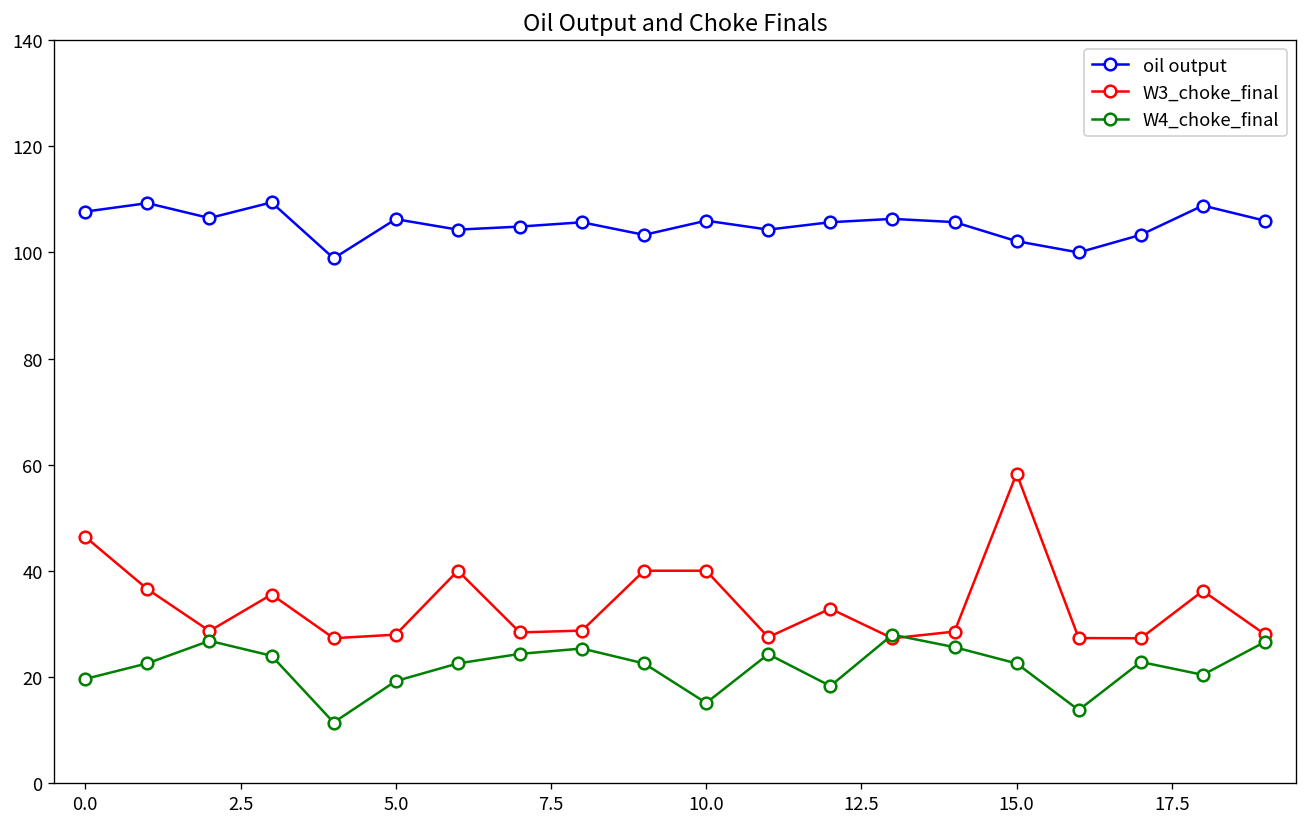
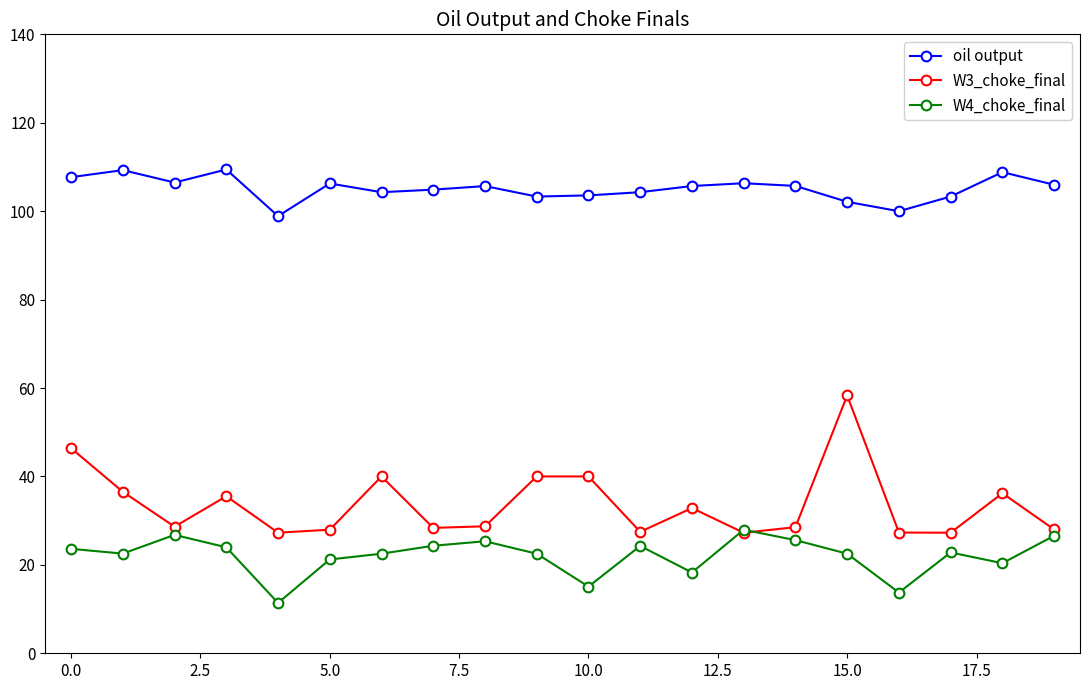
W4_choke_final, 0.0: 20 -> 24
W4_choke_final, 5.0: 19 -> 21
oil output, 10.0: 106 -> 104
